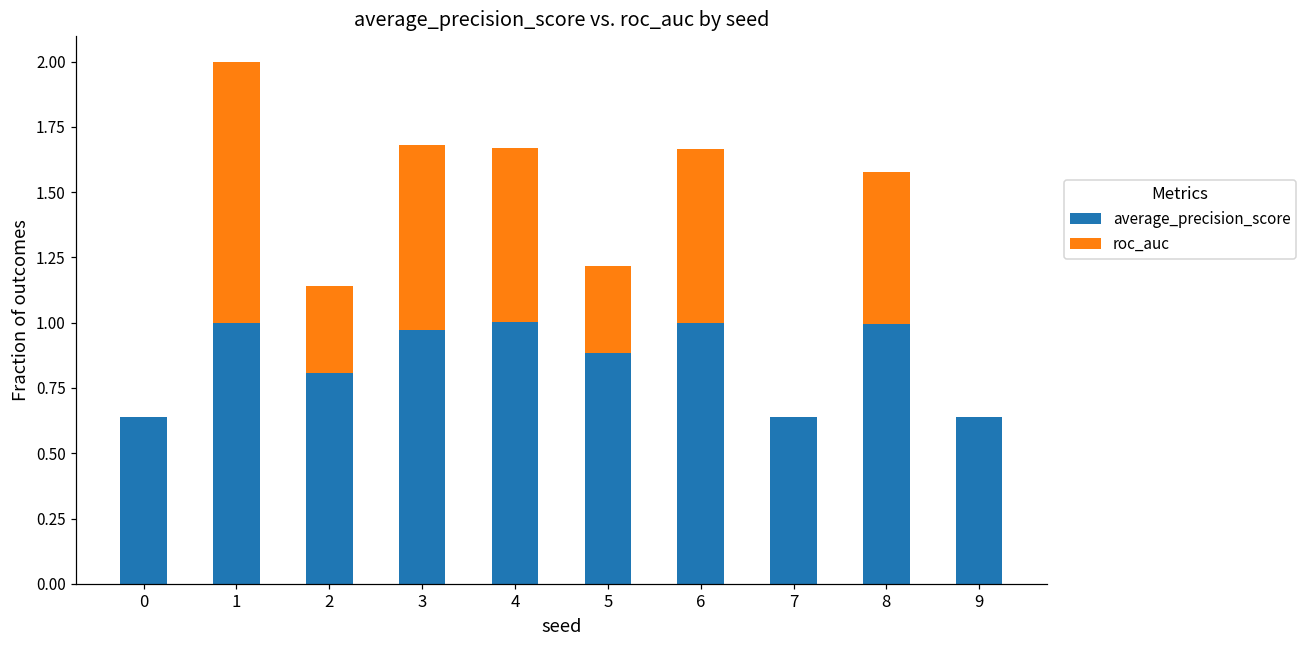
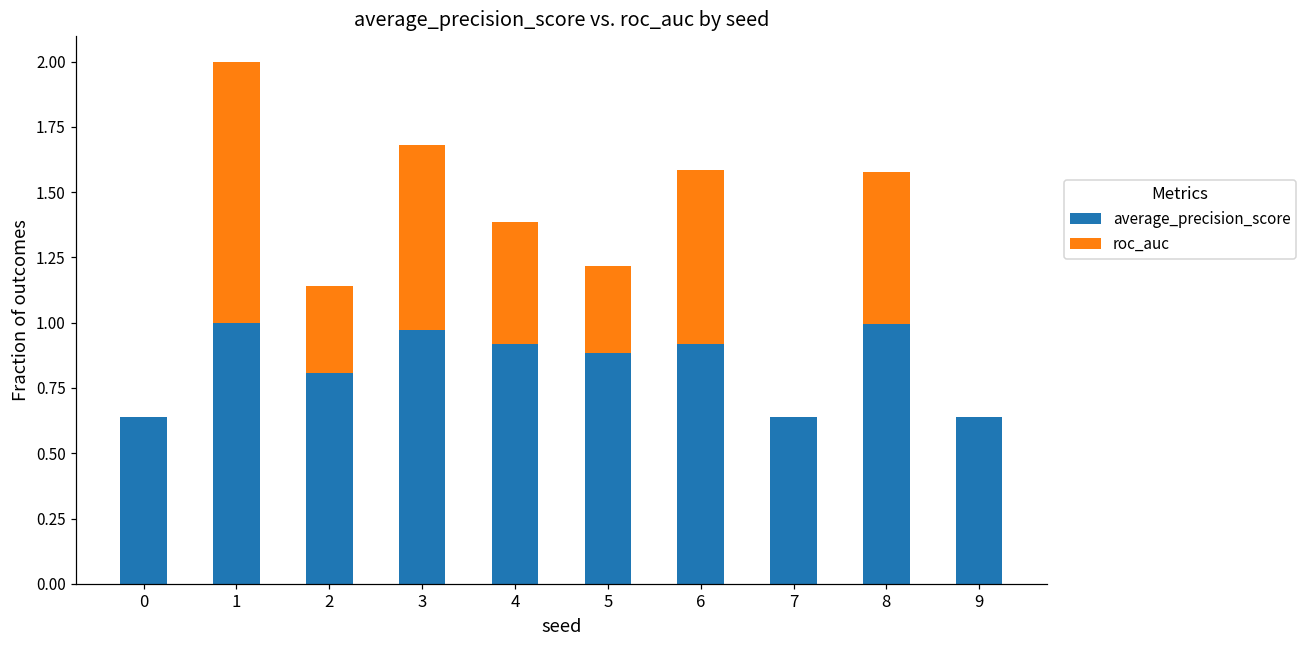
average_precision_score, 4: 1.00 -> 0.92
roc_auc, 4: 0.67 -> 0.47
average_precision_score, 6: 1.00 -> 0.92
